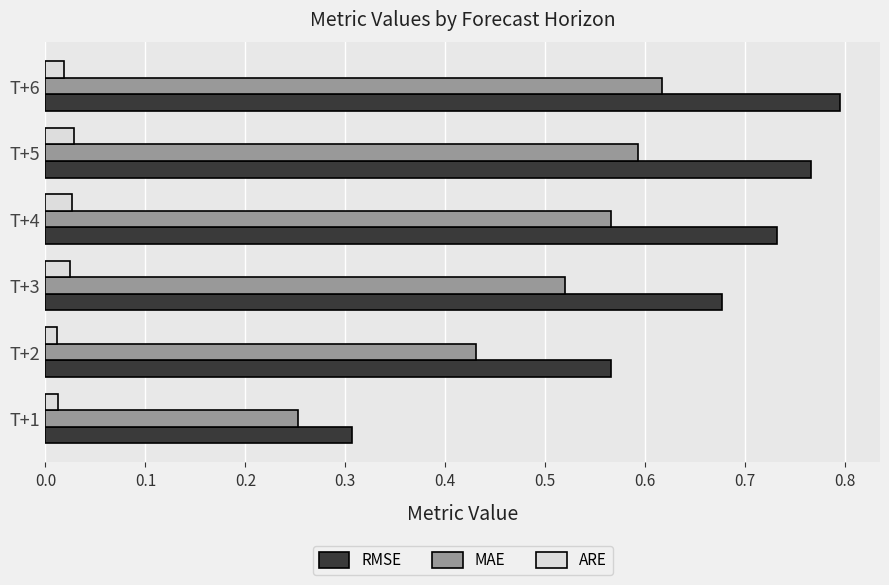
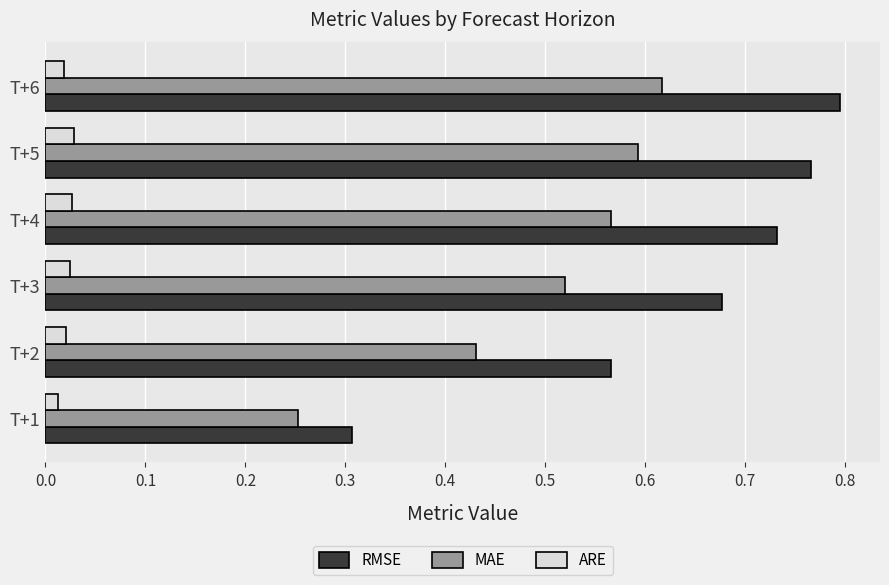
ARE, T+2: 0.01 -> 0.02
